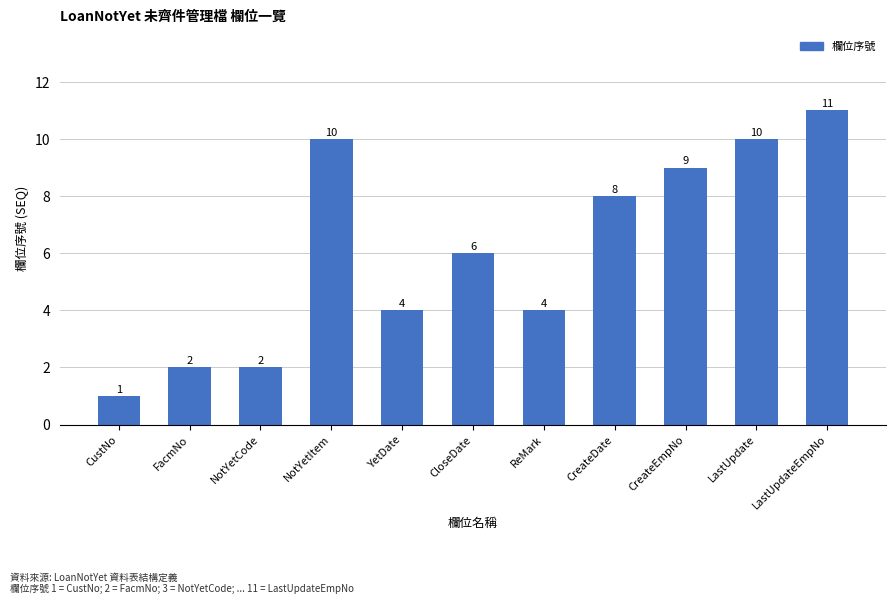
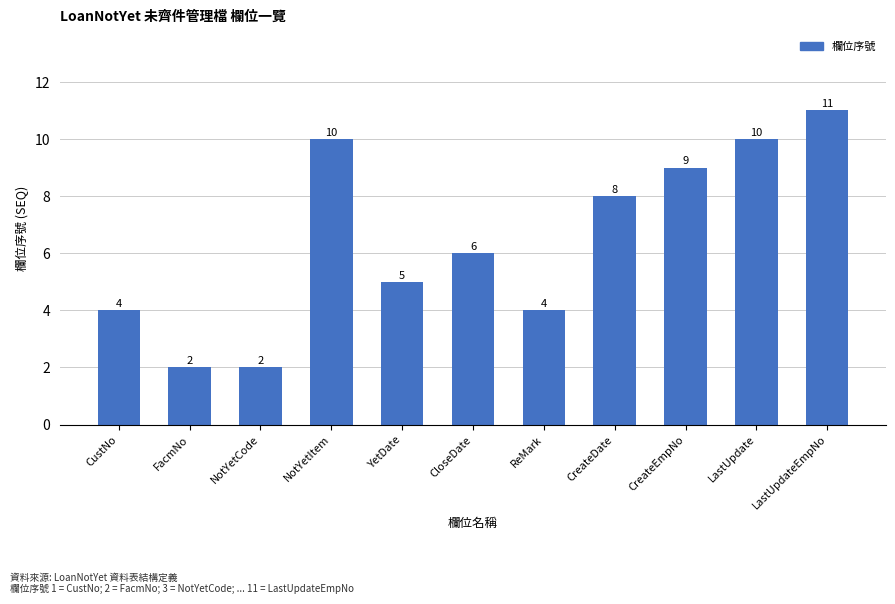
CustNo: 1 -> 4
YetDate: 4 -> 5
